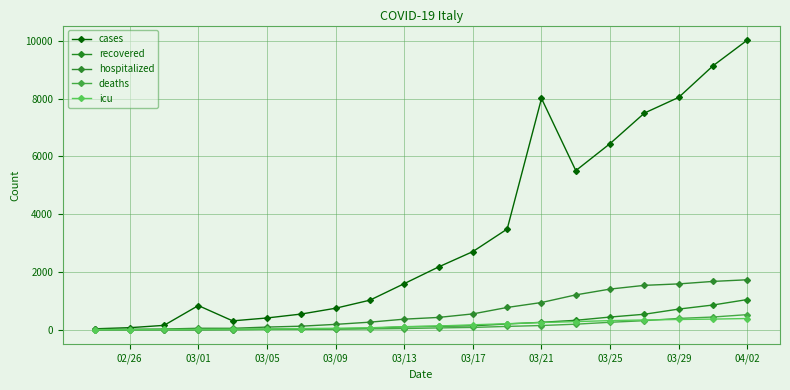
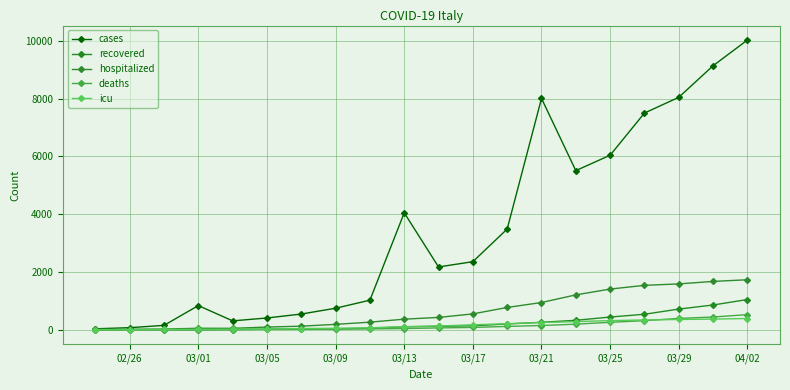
cases, 03/13: 1600 -> 4000
cases, 03/17: 2700 -> 2400
cases, 03/25: 6400 -> 6000
